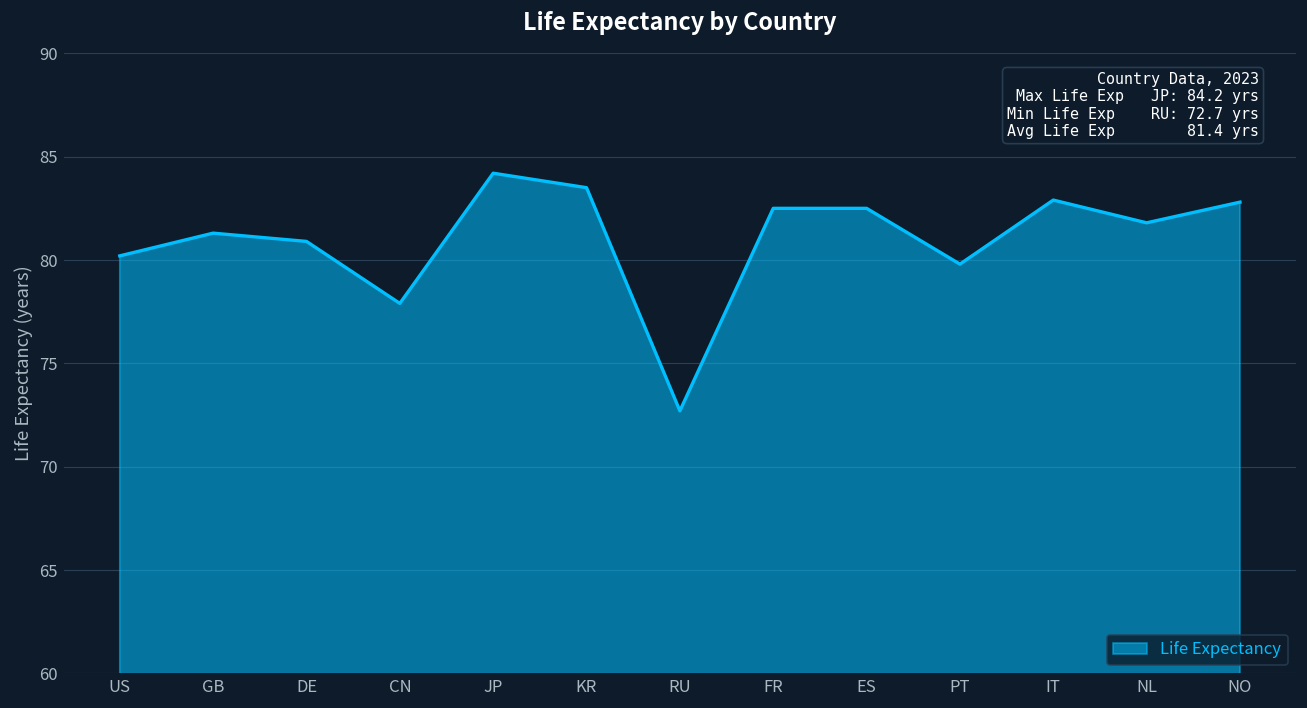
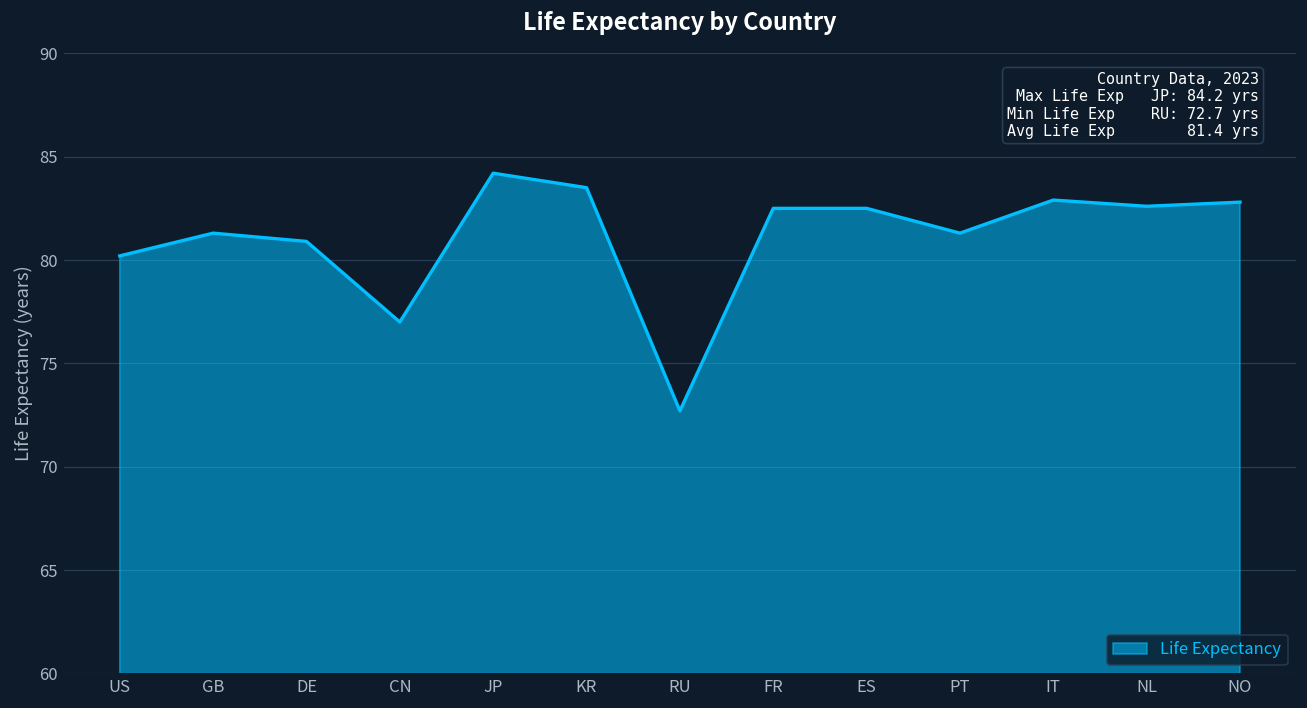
CN: 77.9 -> 77.0
PT: 79.8 -> 81.3
NL: 81.8 -> 82.6
